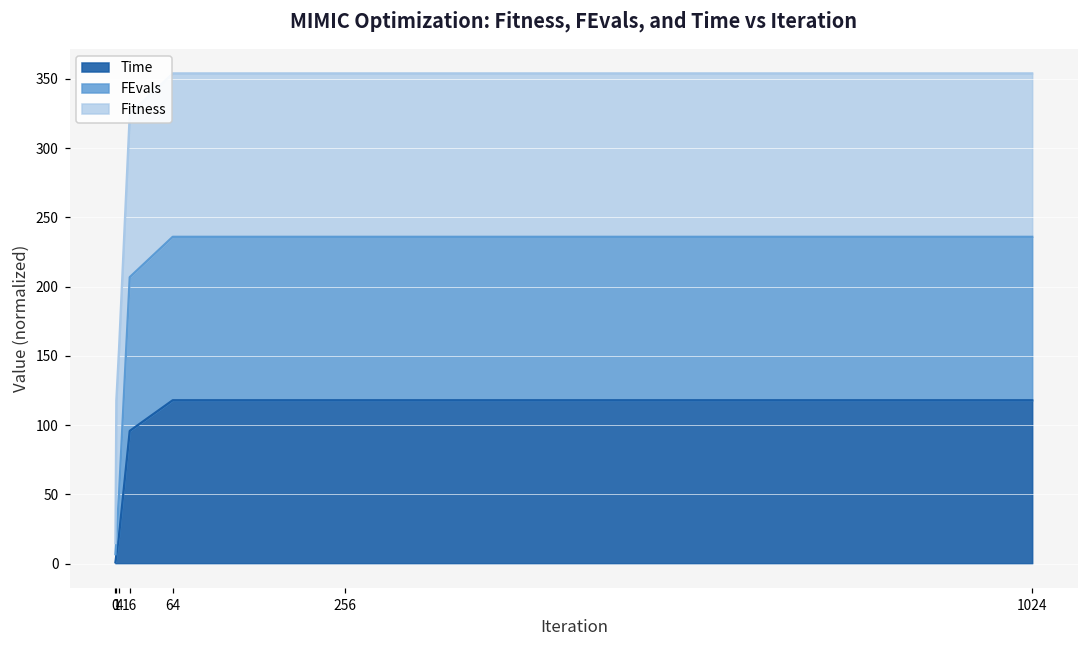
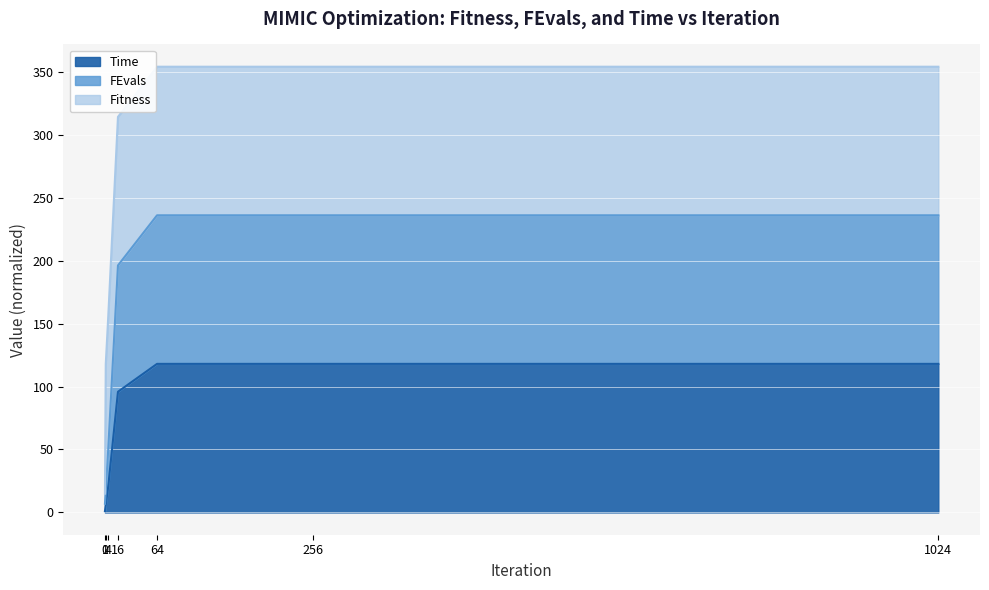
FEvals, 16: 111 -> 100
